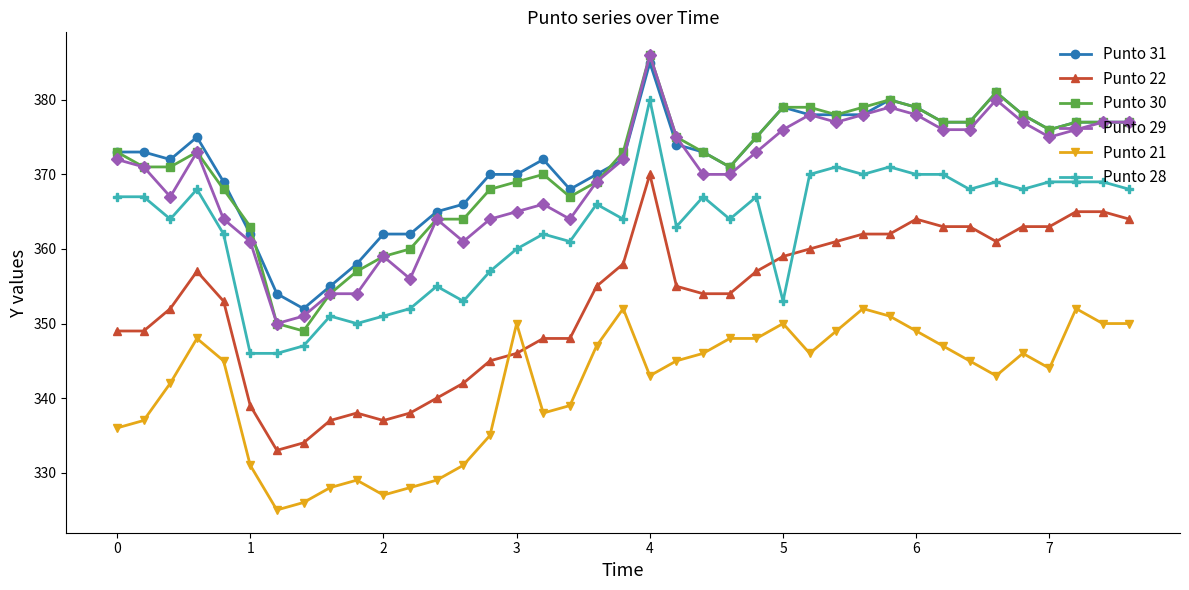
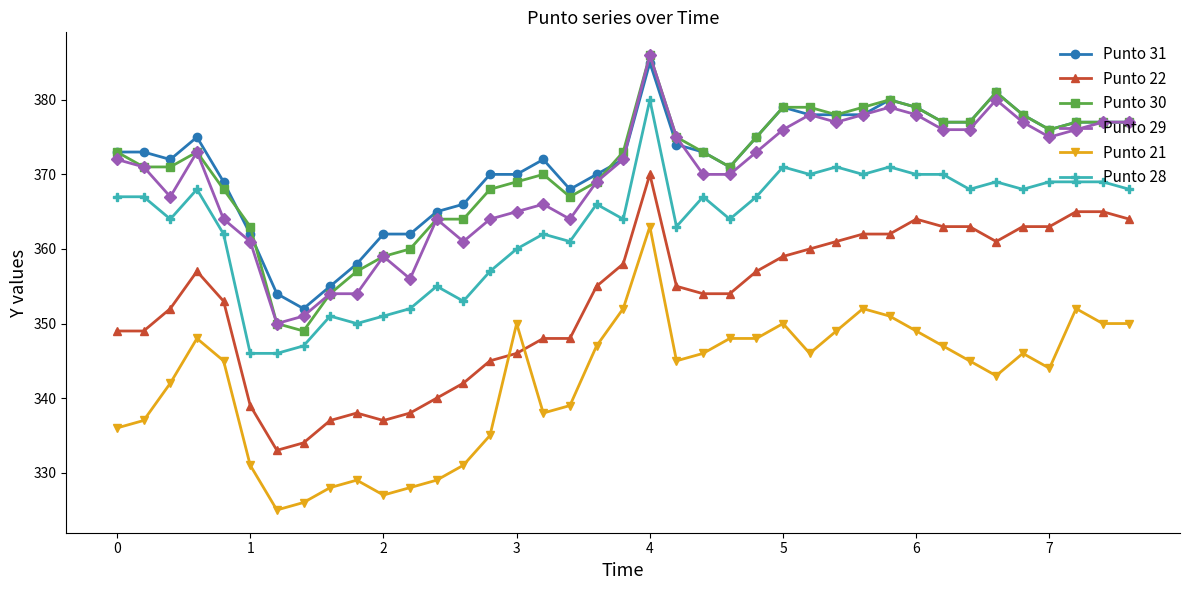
Punto 21, 4: 343 -> 363
Punto 28, 5: 353 -> 371
